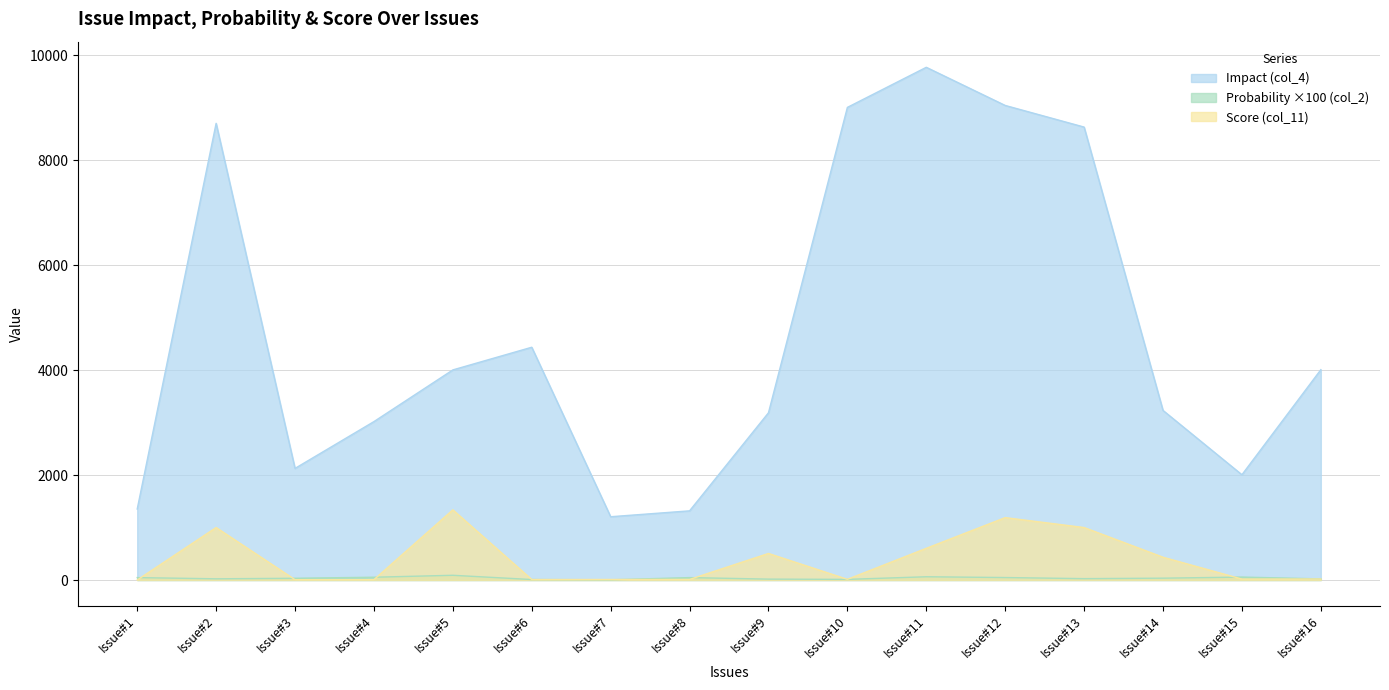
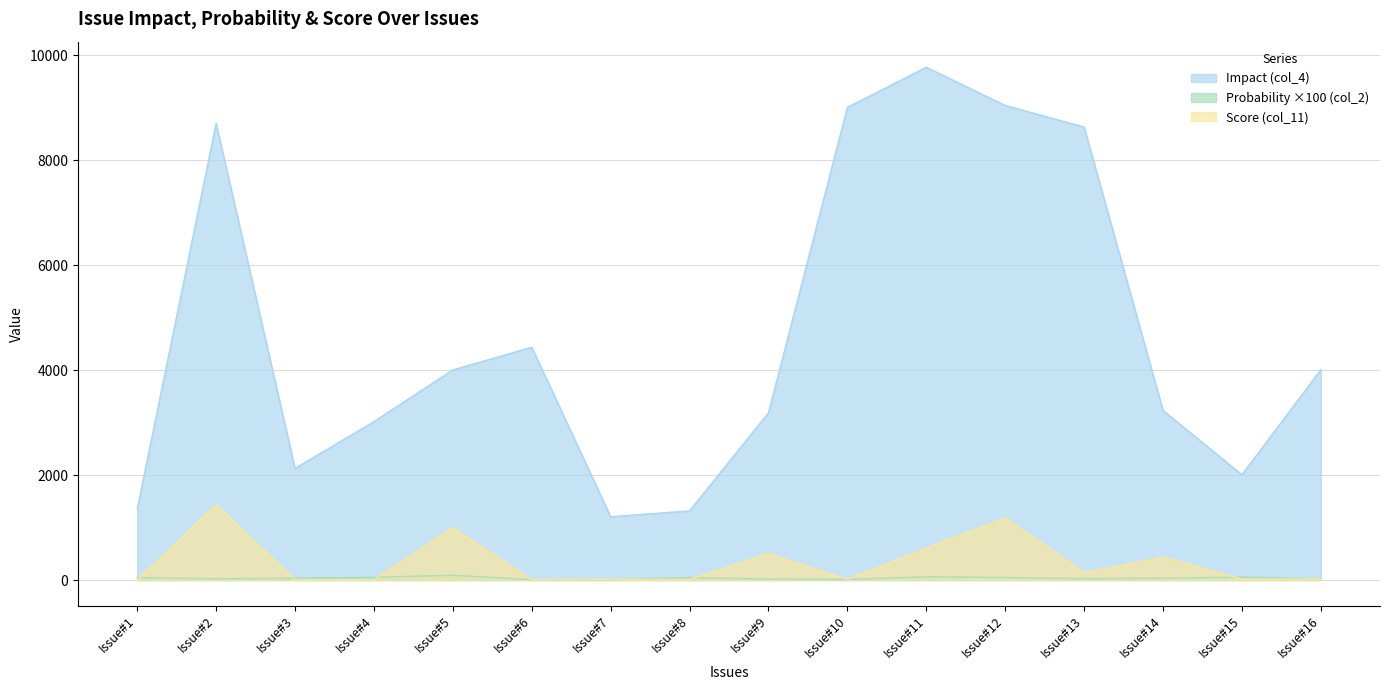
Score (col_11), Issue#2: 1000 -> 1400
Score (col_11), Issue#5: 1300 -> 1000
Score (col_11), Issue#13: 1000 -> 100
